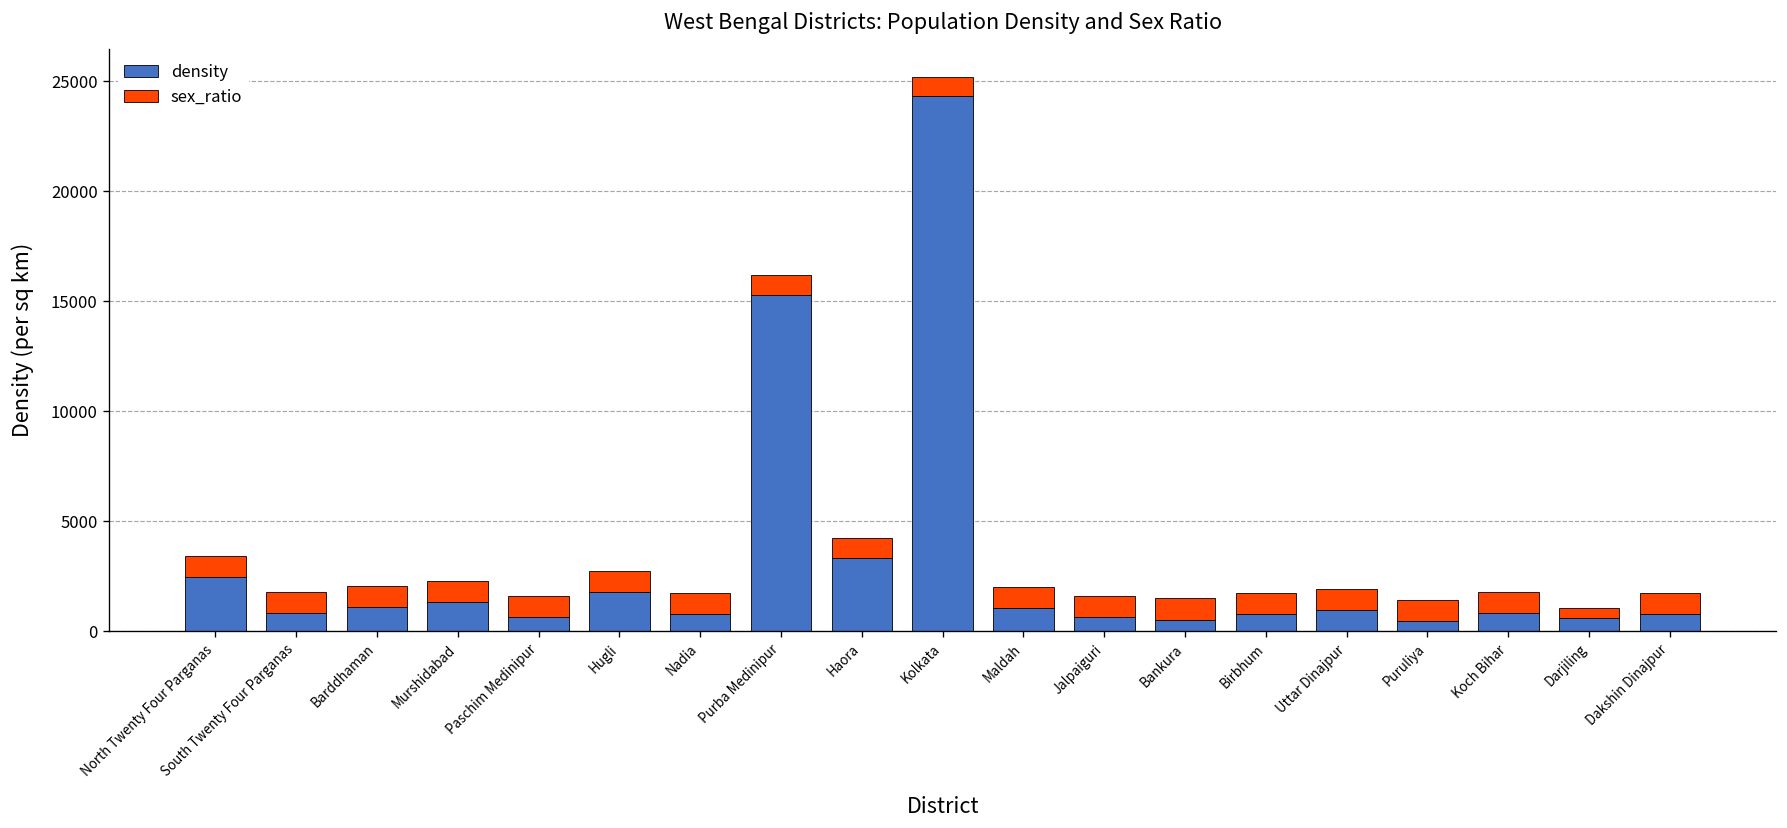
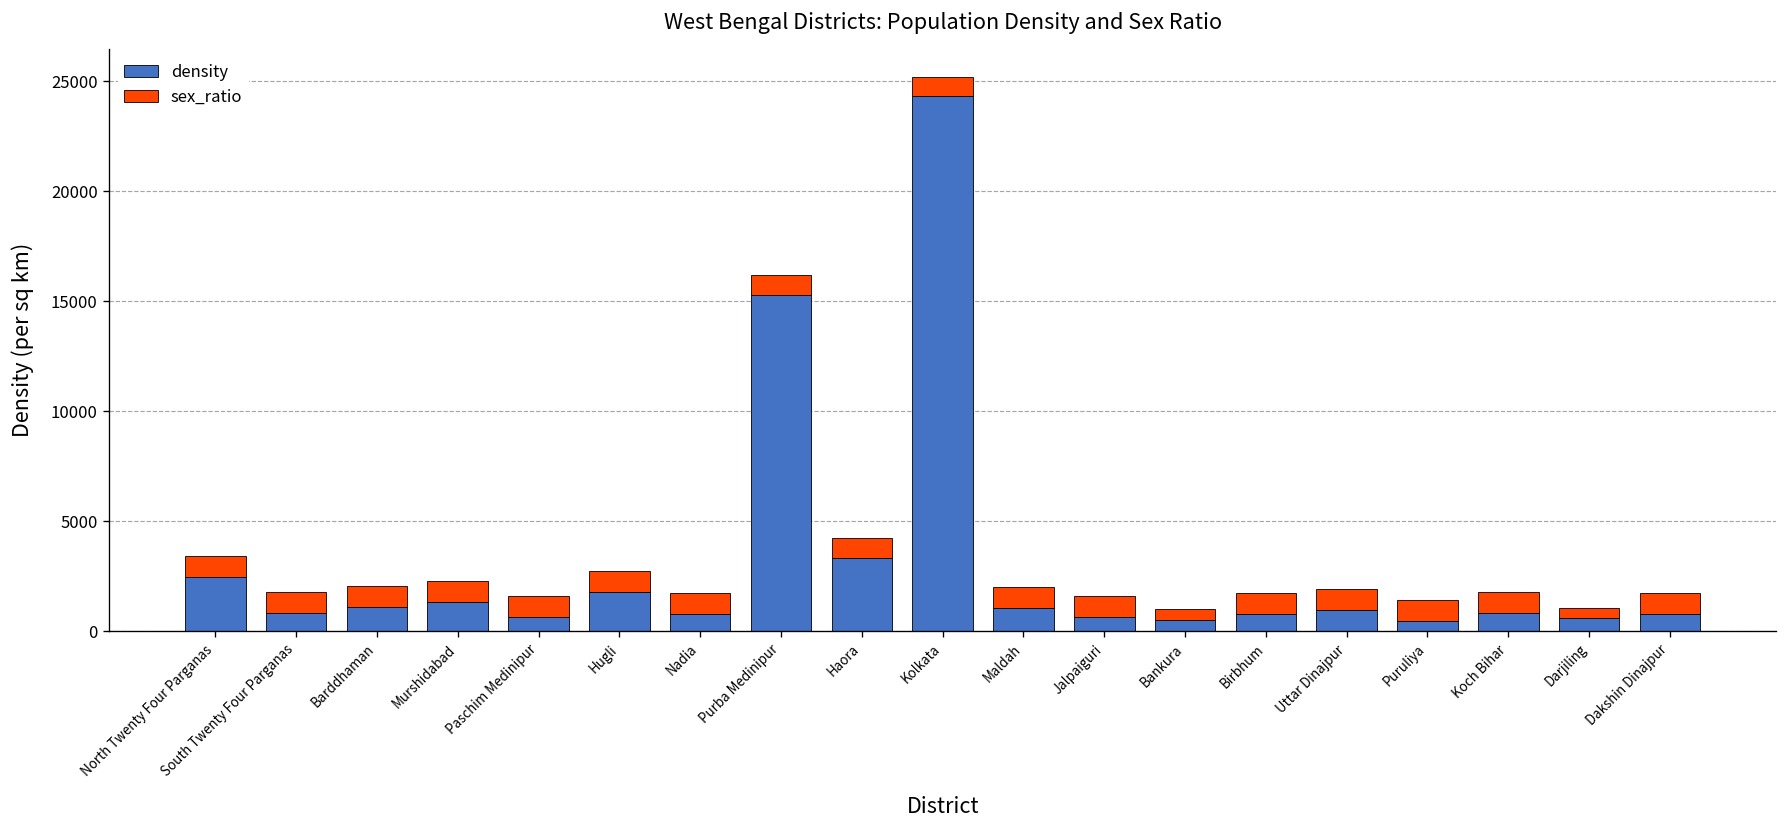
sex_ratio, Bankura: 1000 -> 500
